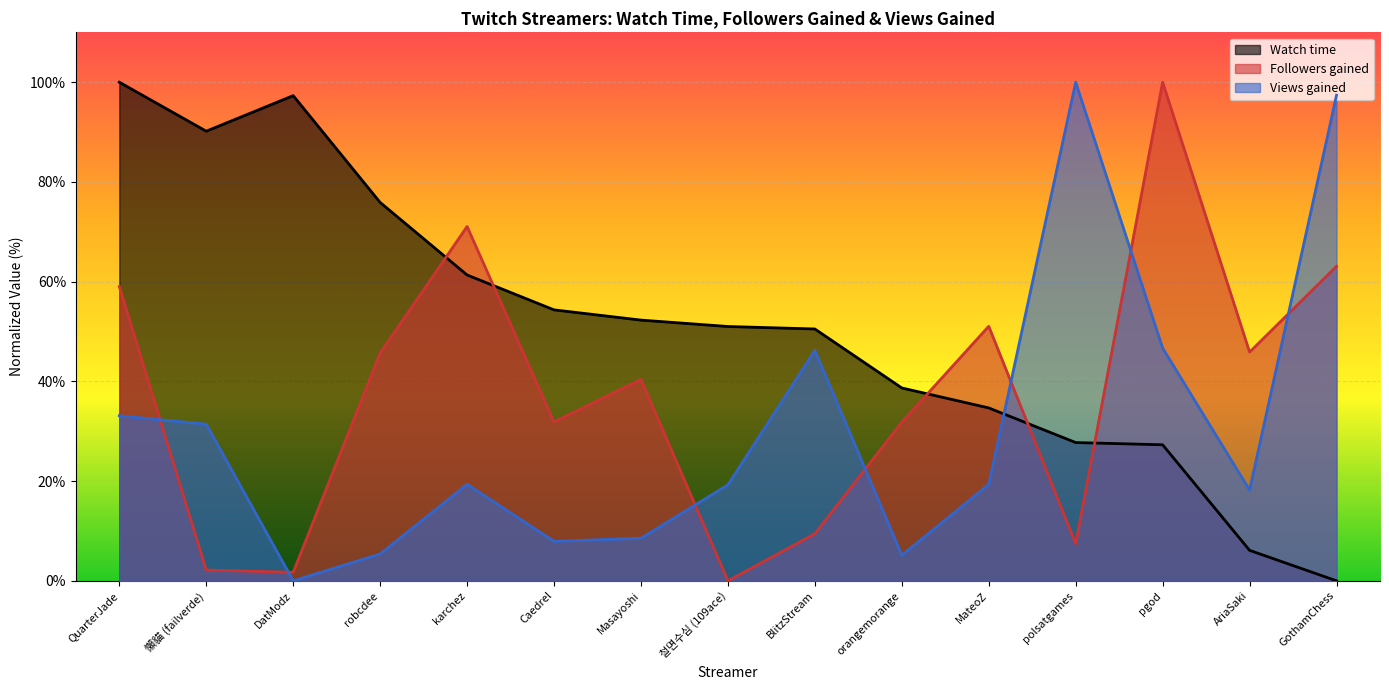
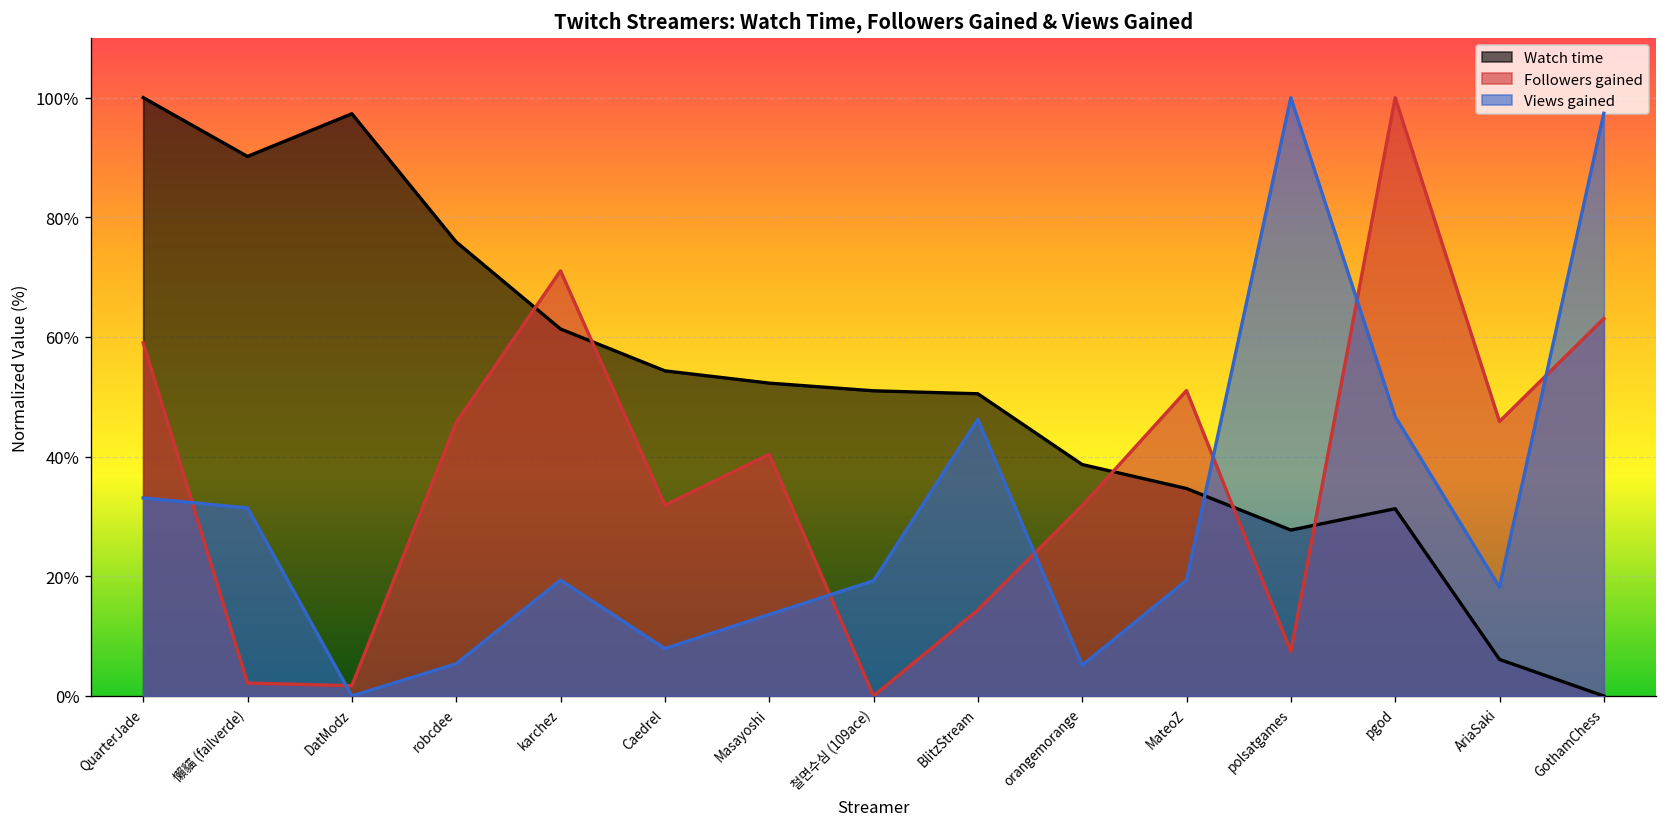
Views gained, Masayoshi: 9% -> 14%
Followers gained, BlitzStream: 9% -> 14%
Watch time, pgod: 27% -> 31%
